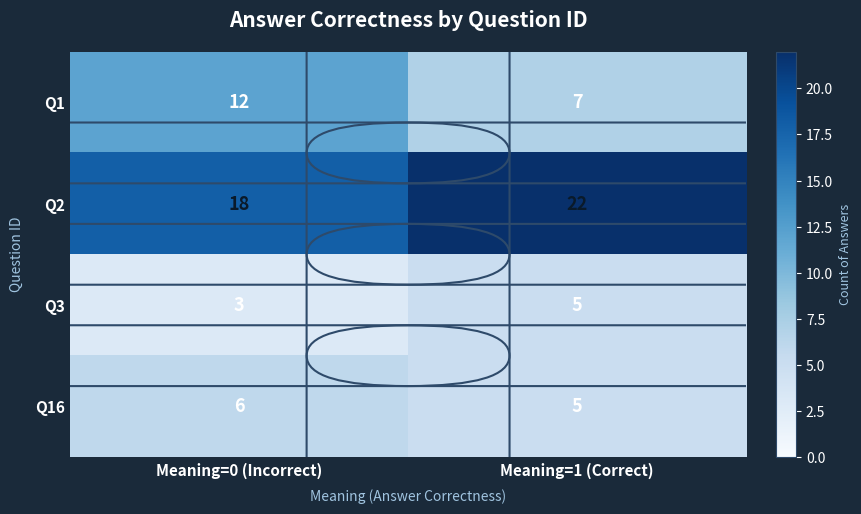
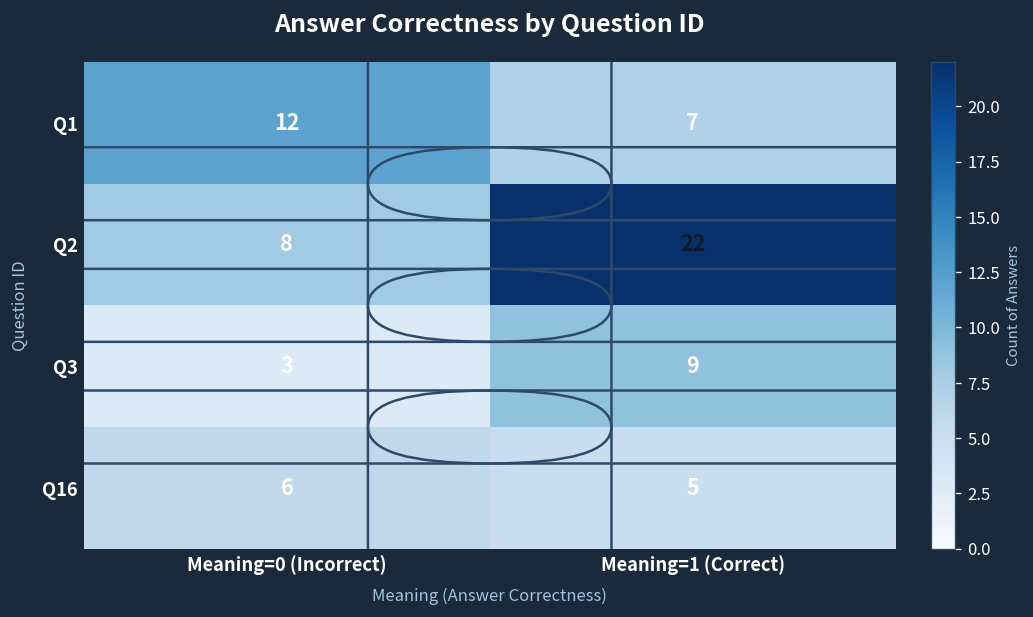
Q2, Meaning=0 (Incorrect): 18 -> 8
Q3, Meaning=1 (Correct): 5 -> 9
